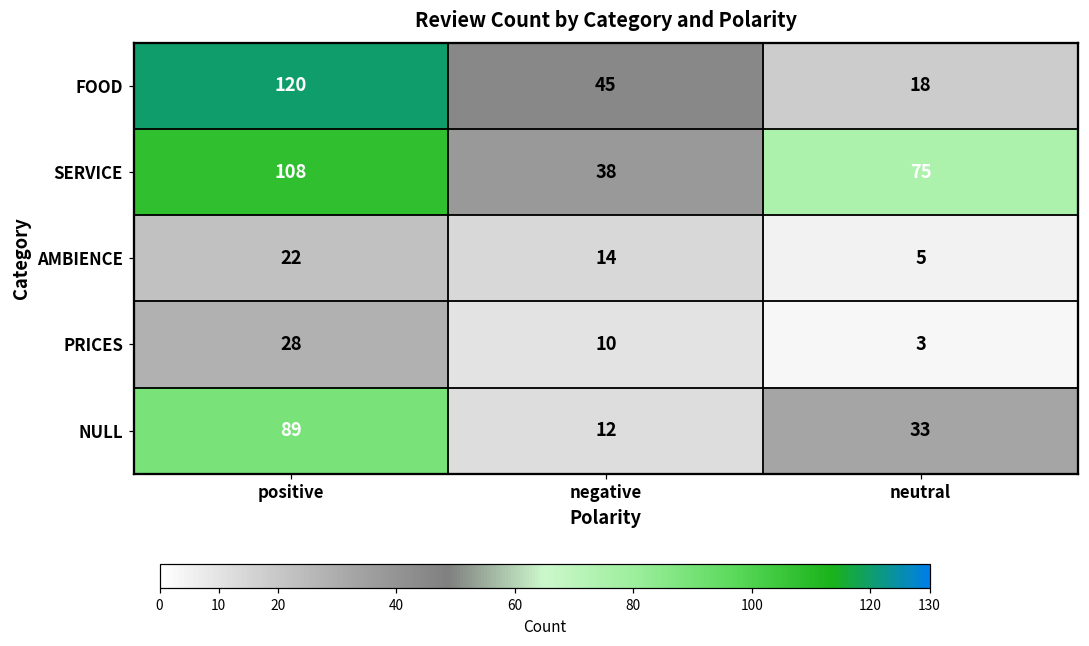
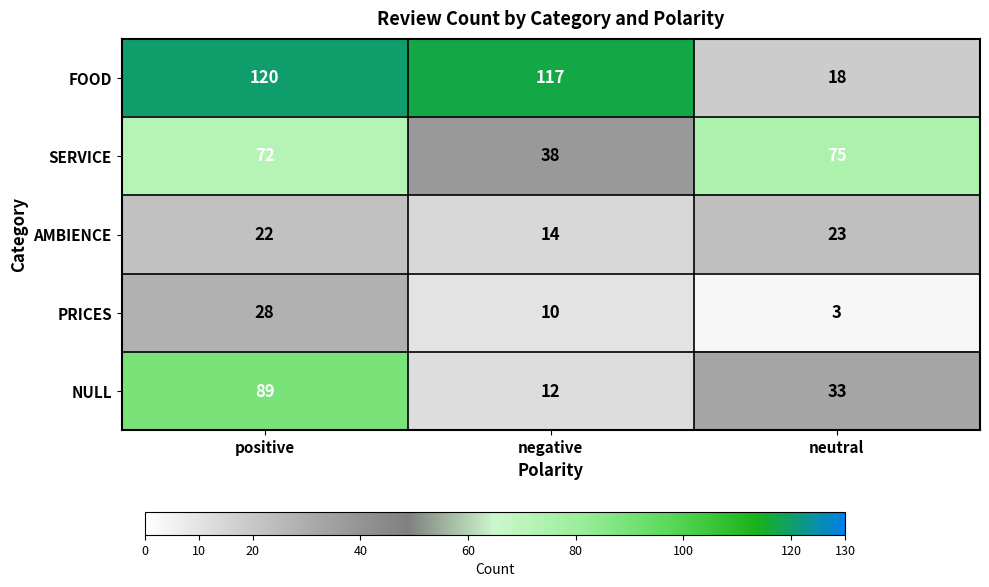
FOOD, negative: 45 -> 117
SERVICE, positive: 108 -> 72
AMBIENCE, neutral: 5 -> 23
